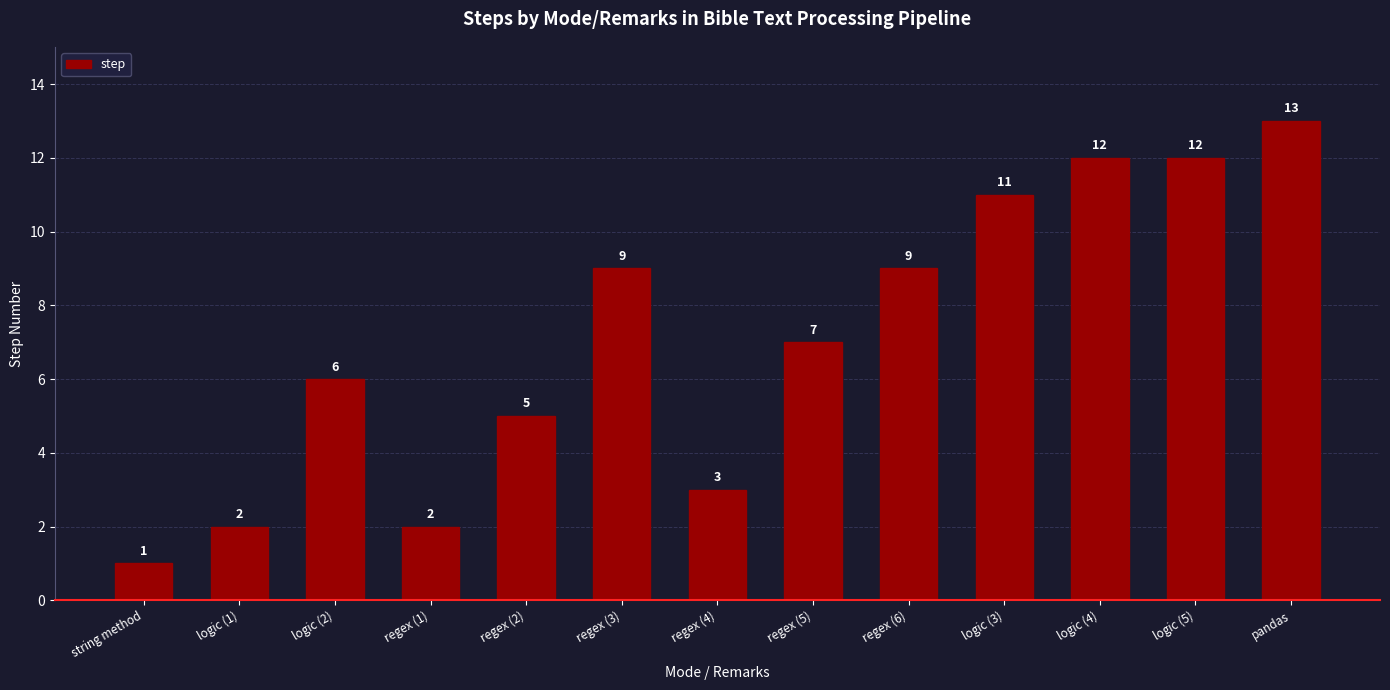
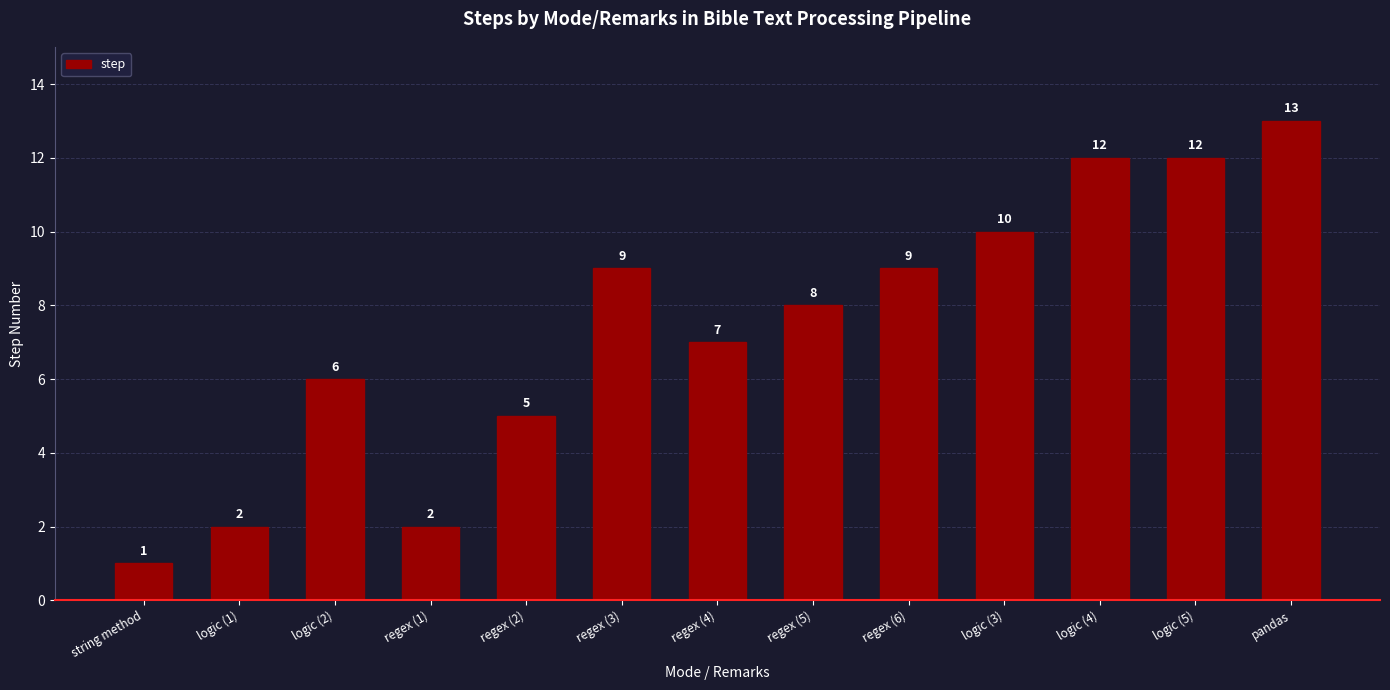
regex (4): 3 -> 7
regex (5): 7 -> 8
logic (3): 11 -> 10
